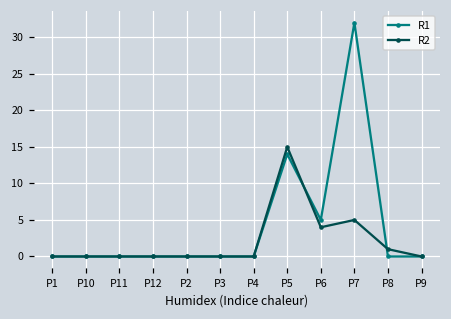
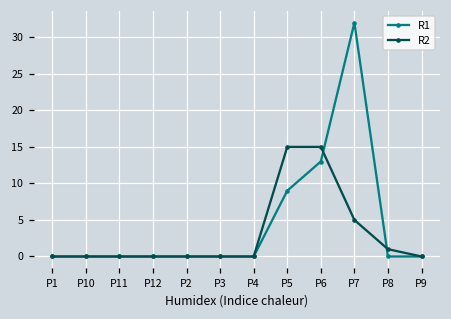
R1, P5: 14 -> 9
R1, P6: 5 -> 13
R2, P6: 4 -> 15
